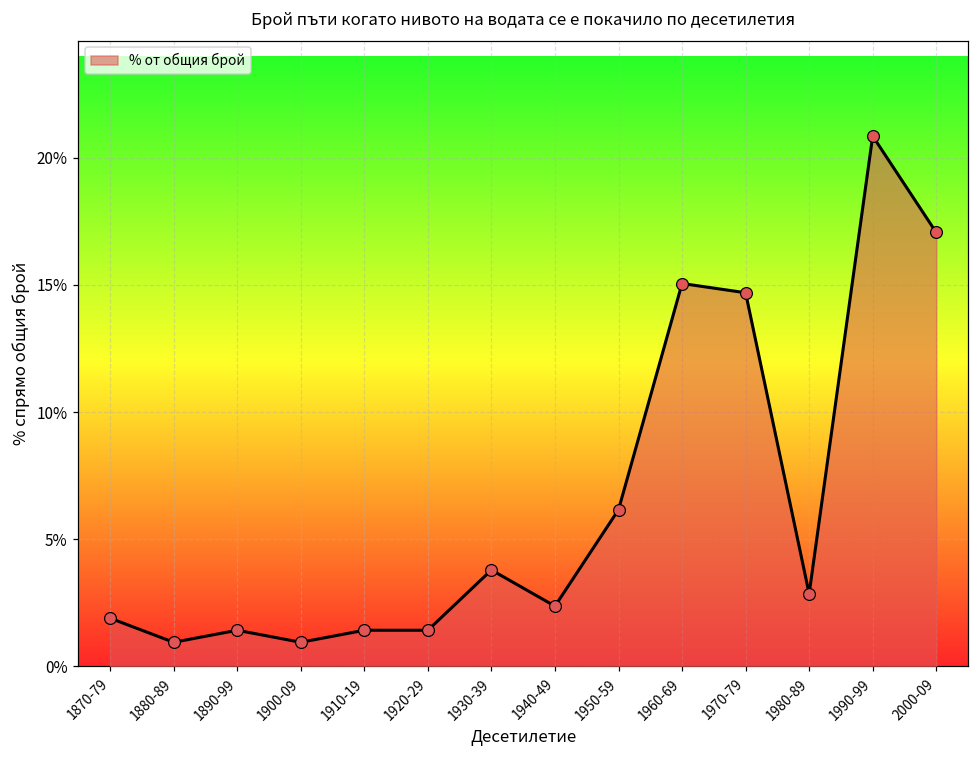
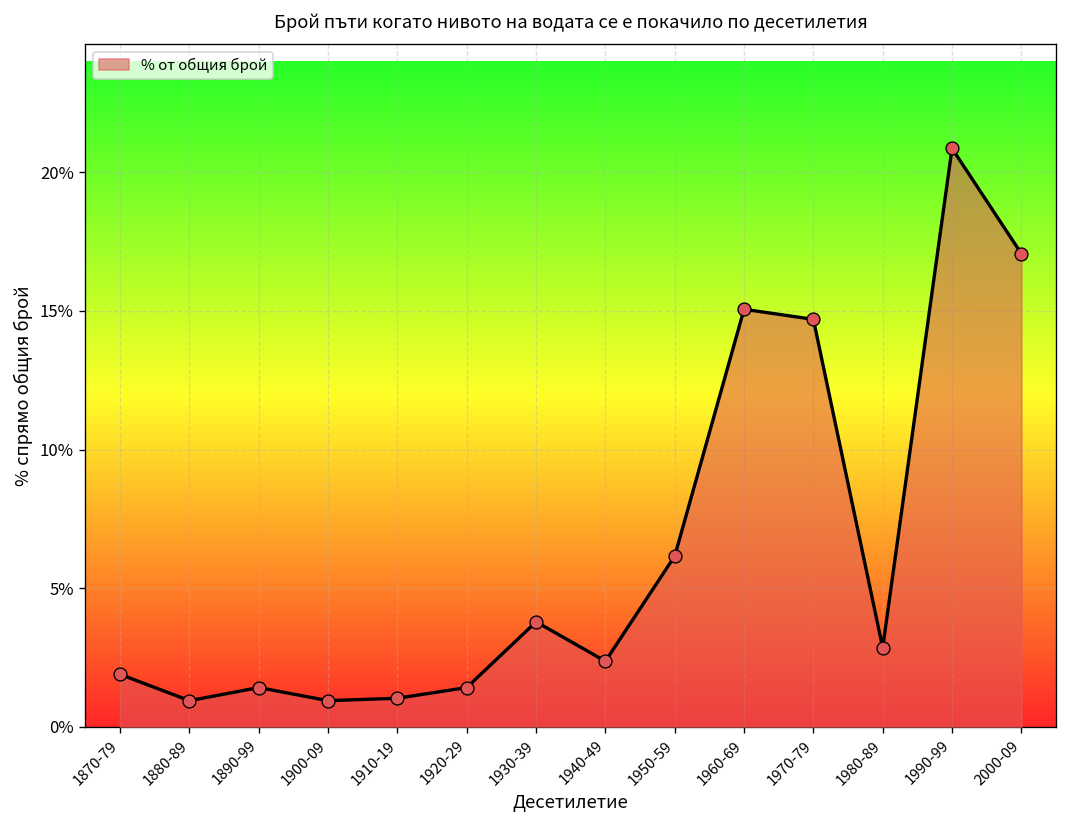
1910-19: 1.4% -> 1.0%
